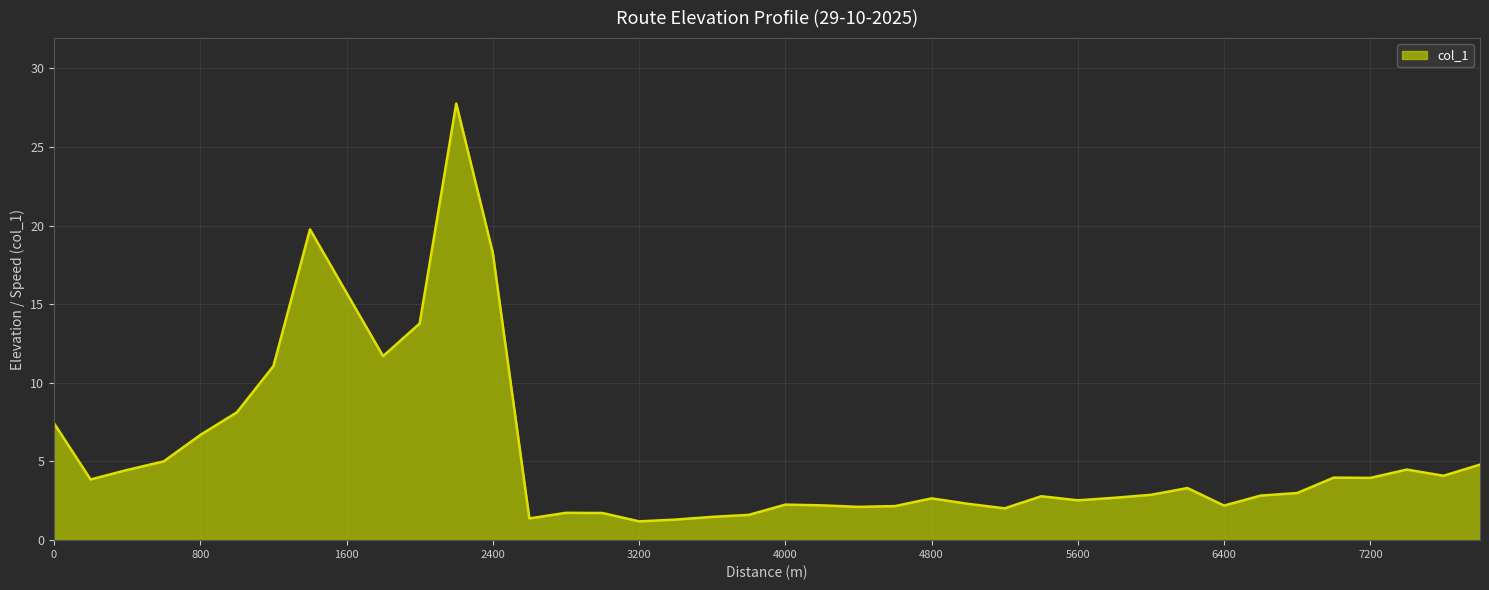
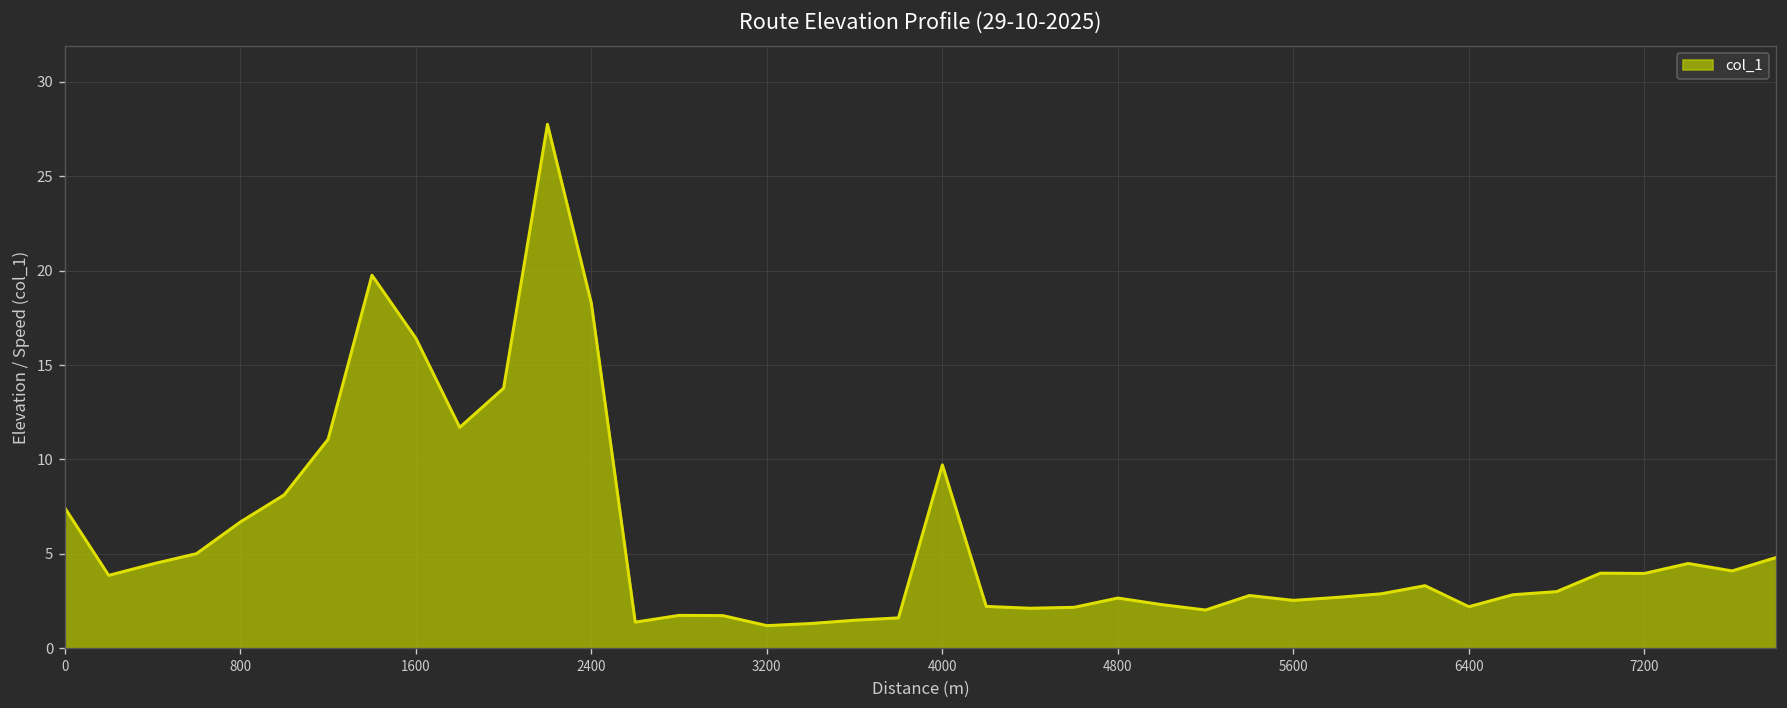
1600: 15.7 -> 16.4
4000: 2.3 -> 9.7
